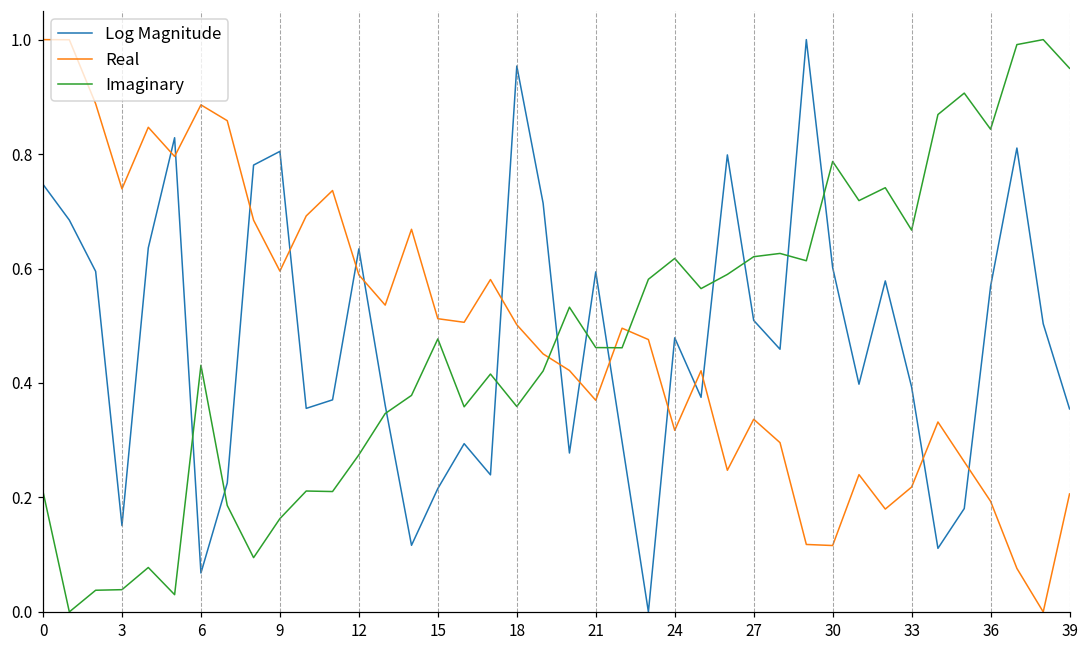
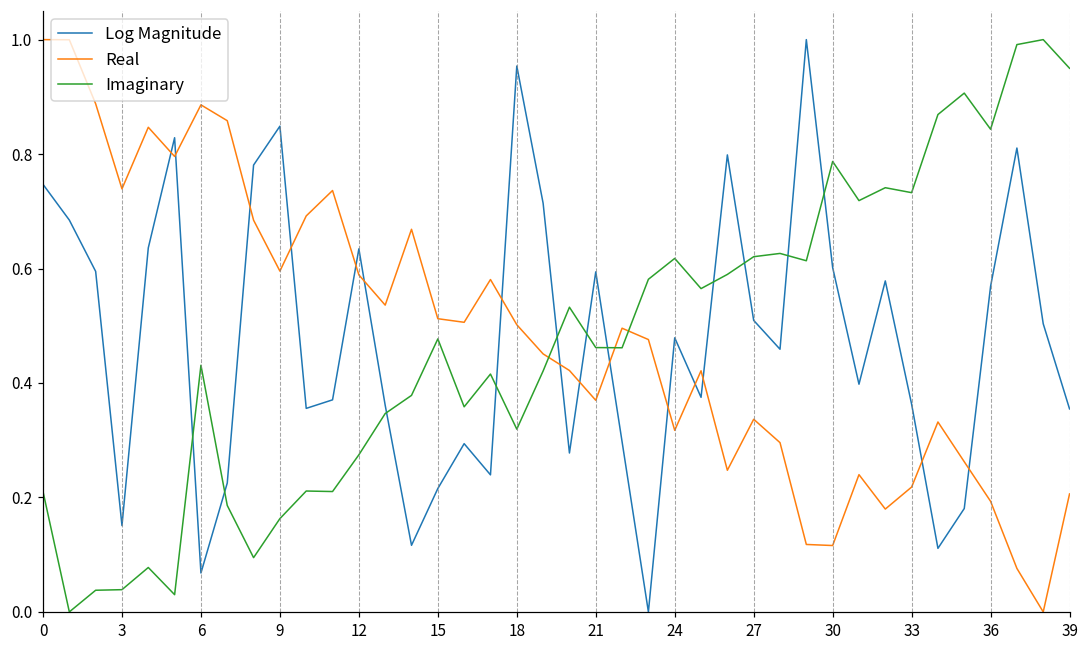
Log Magnitude, 9: 0.80 -> 0.85
Imaginary, 18: 0.36 -> 0.32
Log Magnitude, 33: 0.39 -> 0.36
Imaginary, 33: 0.67 -> 0.73
